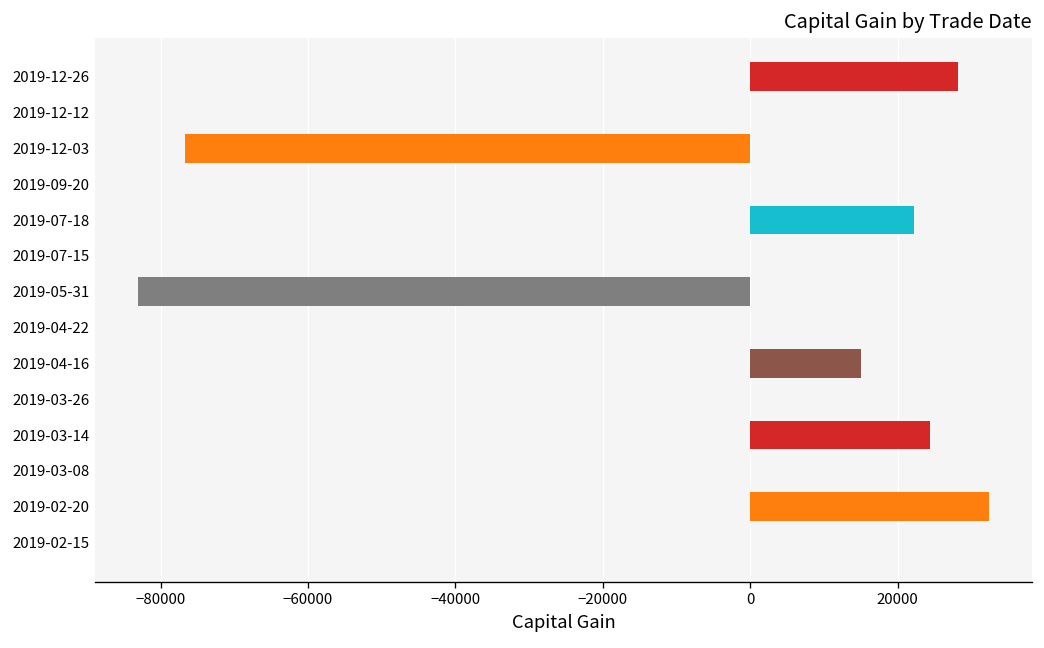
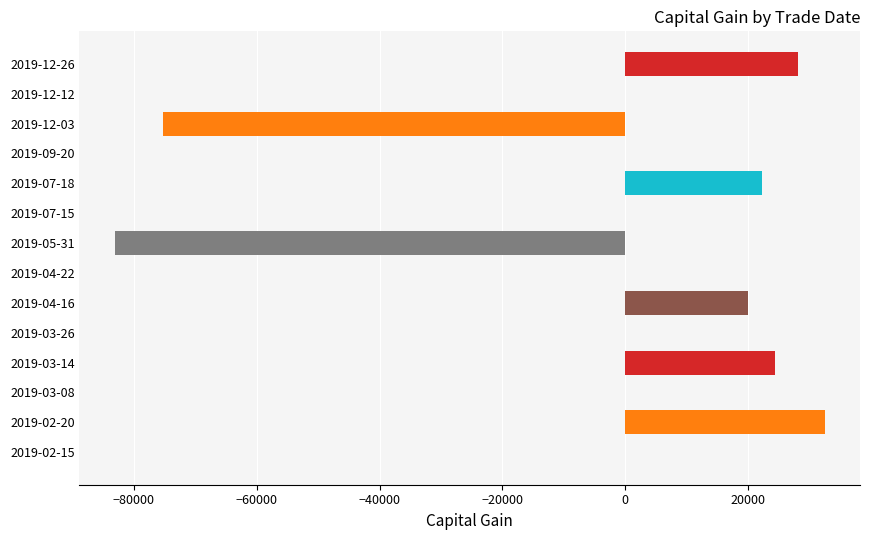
2019-12-03: -77000 -> -75000
2019-04-16: 15000 -> 20000
